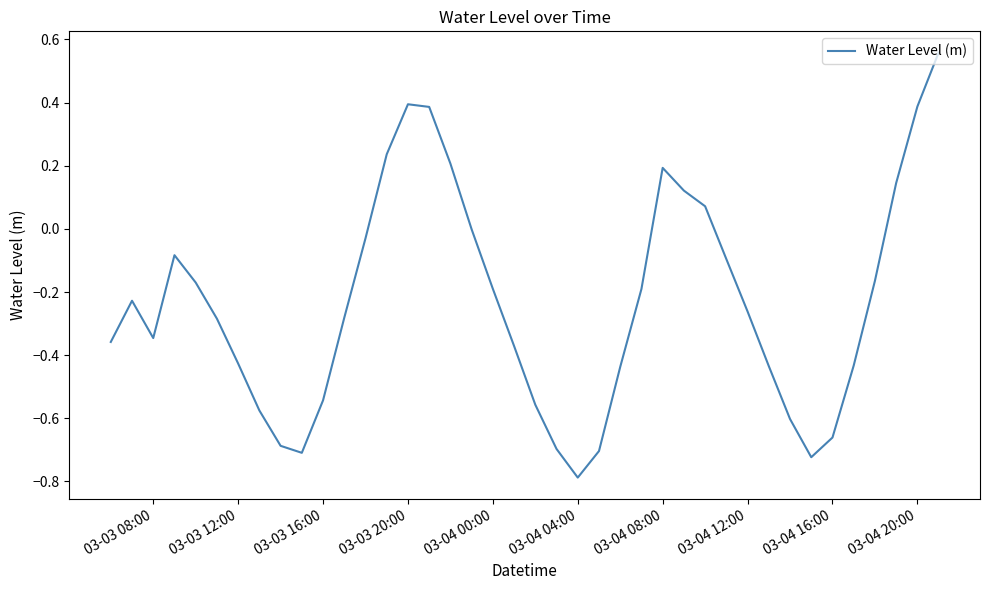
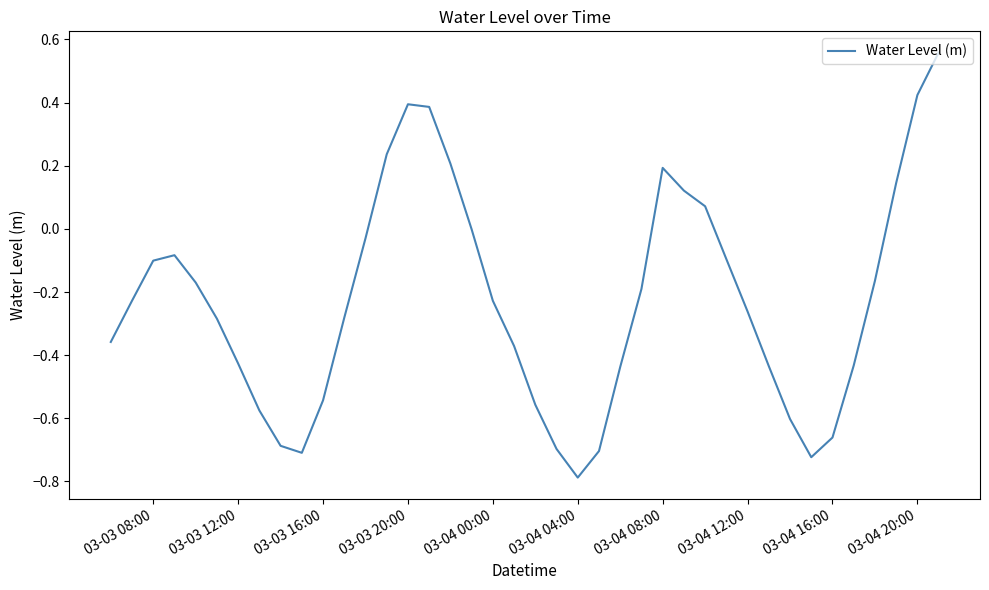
03-03 08:00: -0.35 -> -0.10
03-04 00:00: -0.19 -> -0.23
03-04 20:00: 0.39 -> 0.42
